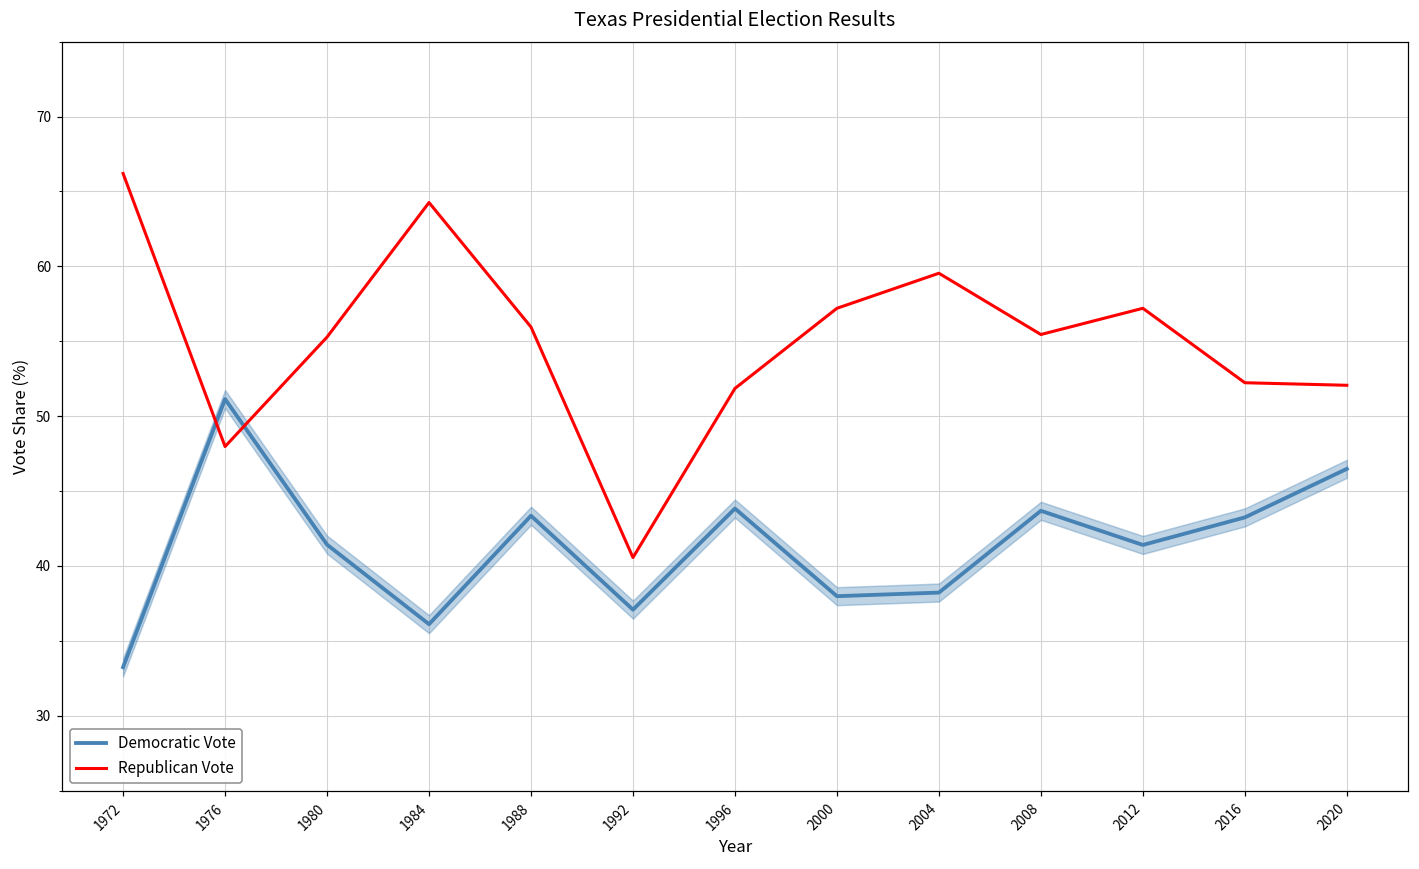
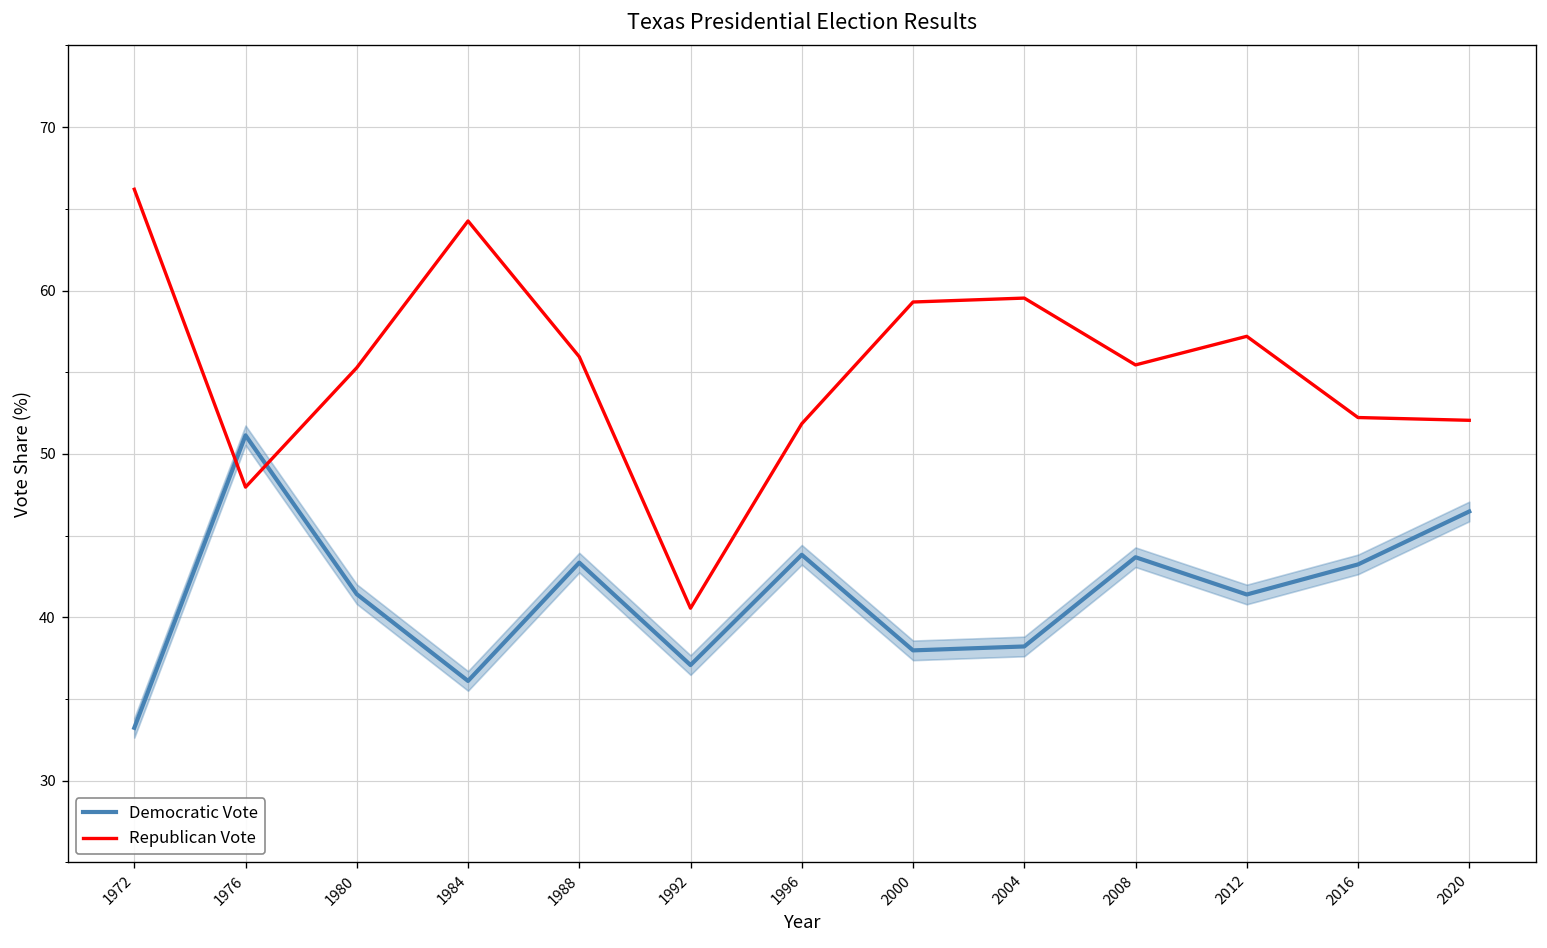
Republican Vote, 2000: 57.2 -> 59.3
